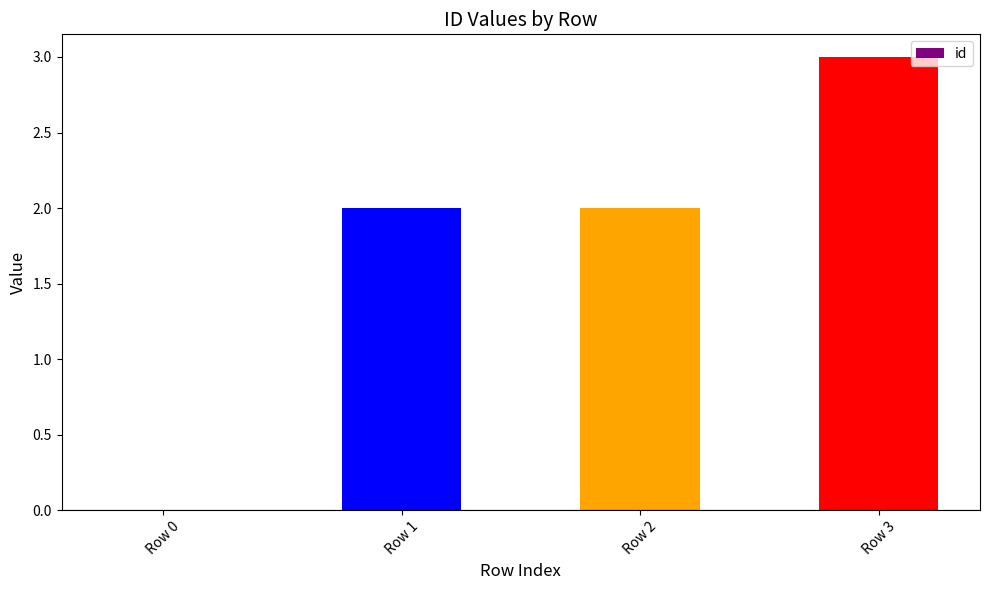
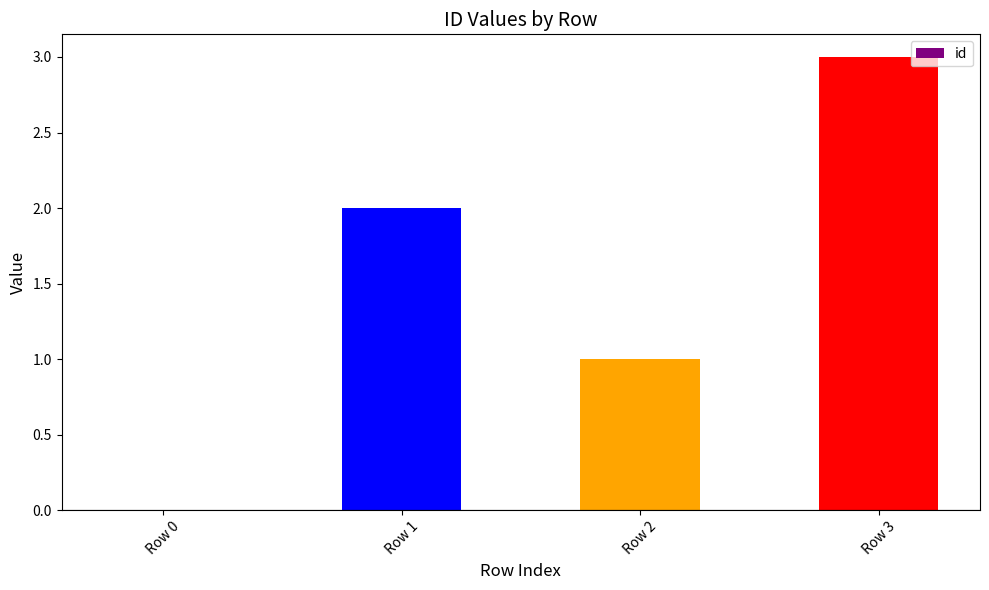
Row 2: 2 -> 1
